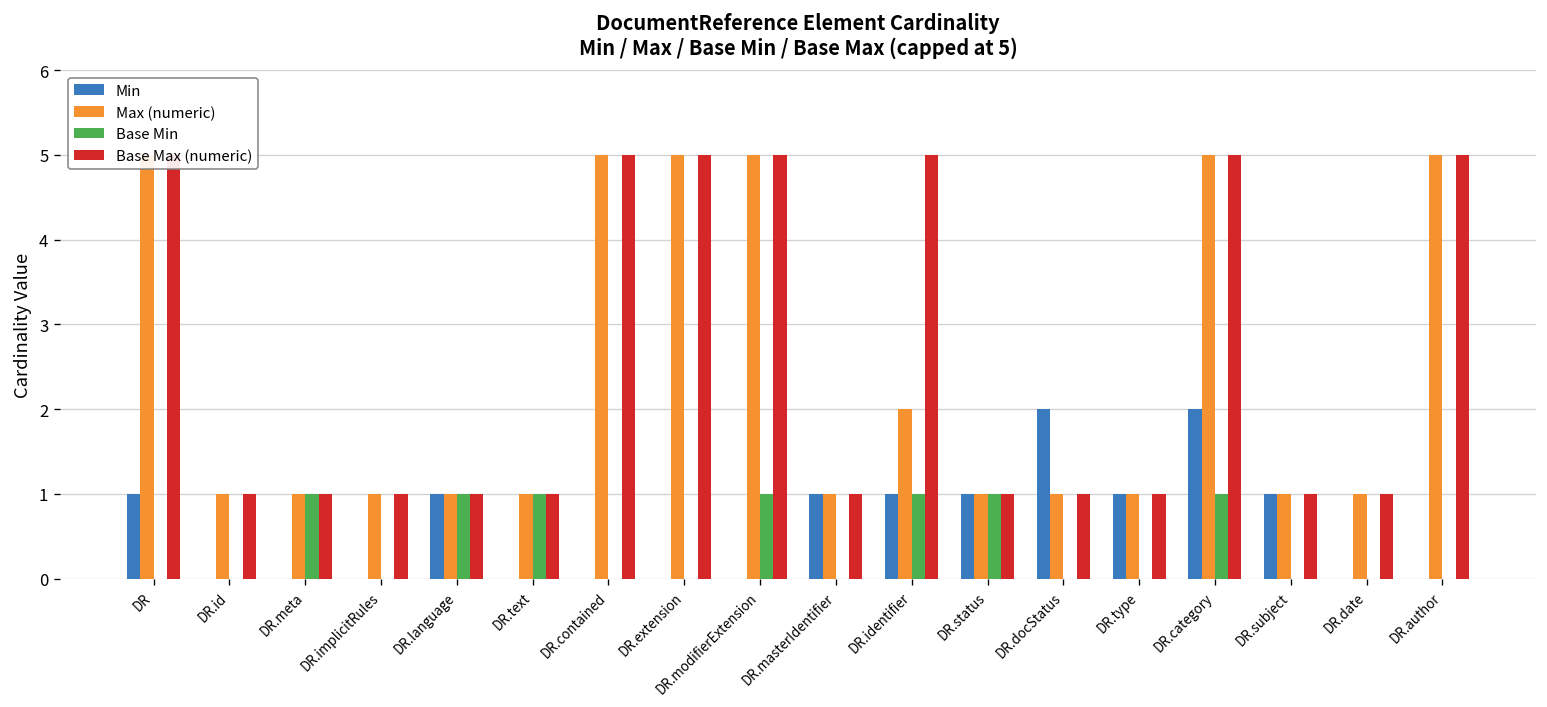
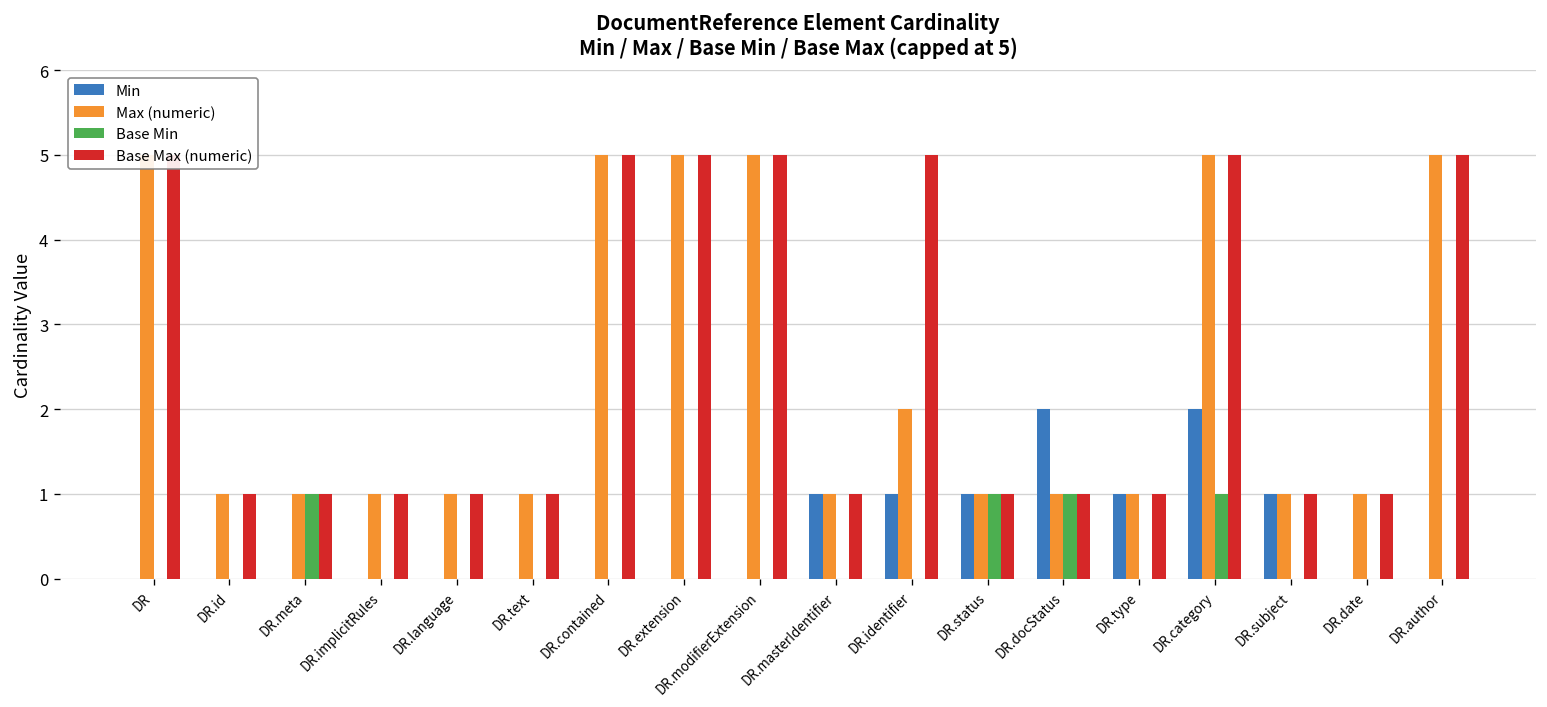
Min, DR: 1 -> 0
Min, DR.language: 1 -> 0
Base Min, DR.language: 1 -> 0
Base Min, DR.text: 1 -> 0
Base Min, DR.modifierExtension: 1 -> 0
Base Min, DR.identifier: 1 -> 0
Base Min, DR.docStatus: 0 -> 1
